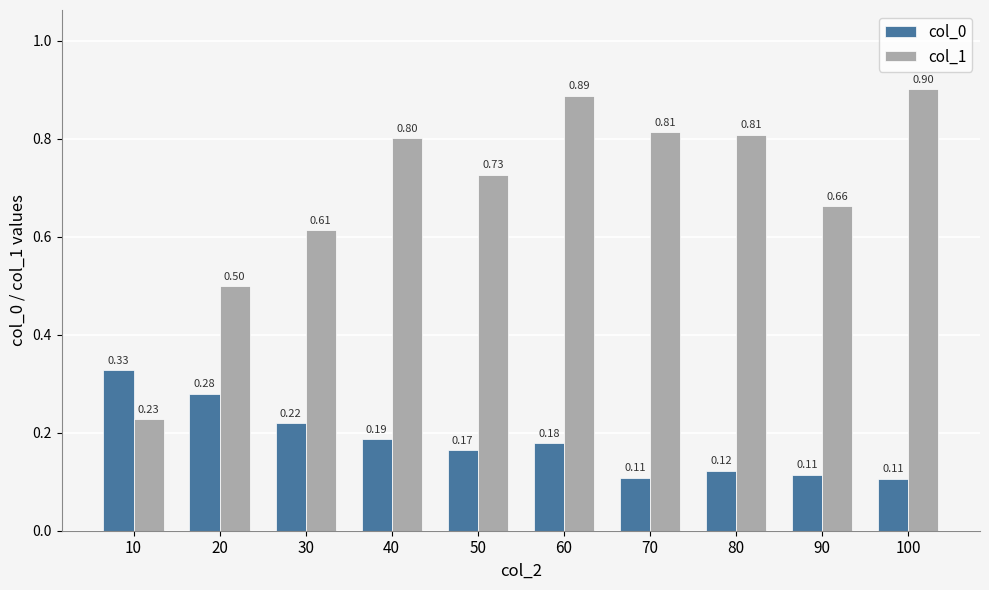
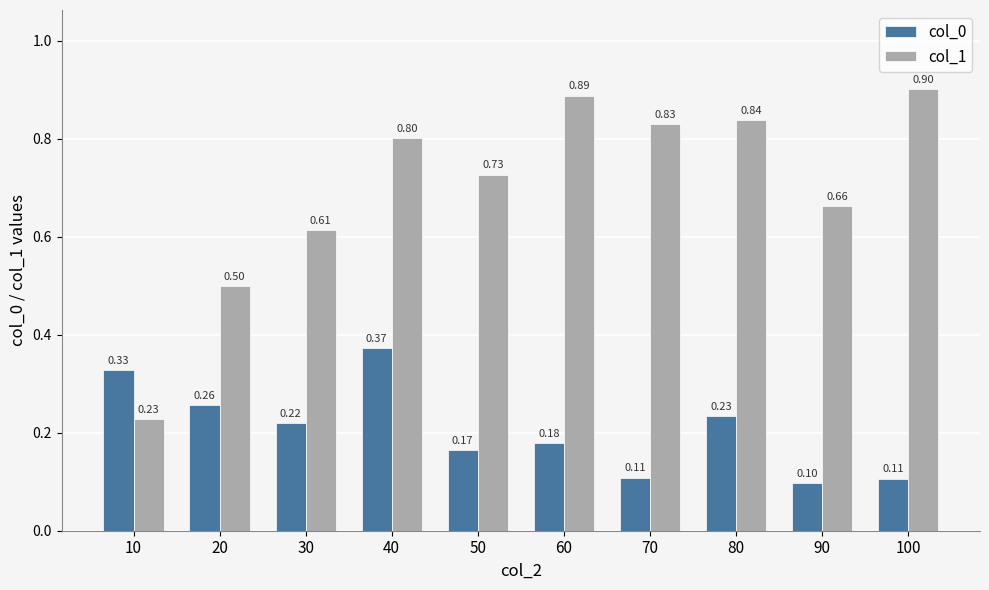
col_0, 20: 0.28 -> 0.26
col_0, 40: 0.19 -> 0.37
col_1, 70: 0.81 -> 0.83
col_0, 80: 0.12 -> 0.23
col_1, 80: 0.81 -> 0.84
col_0, 90: 0.11 -> 0.10
